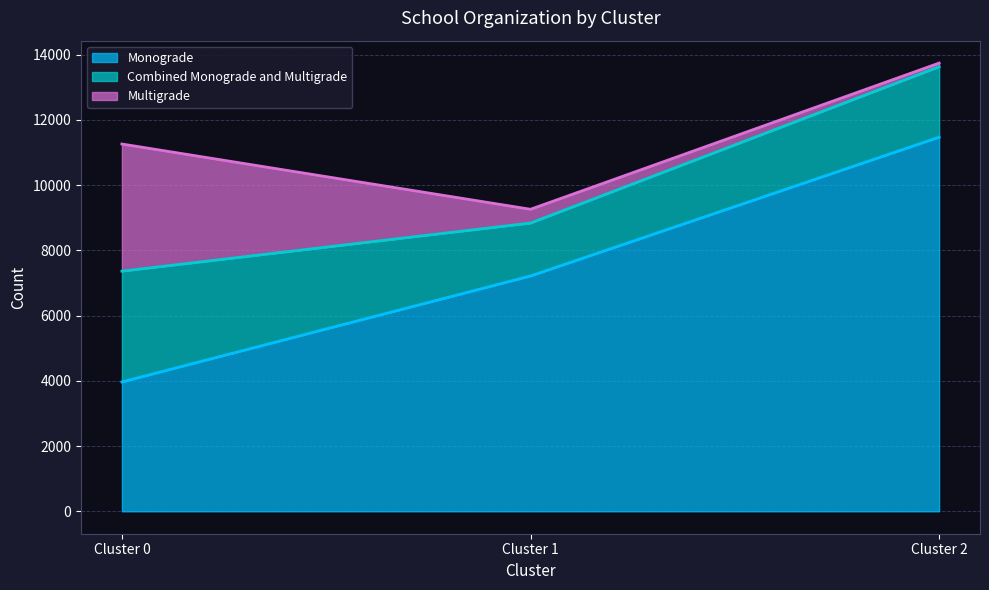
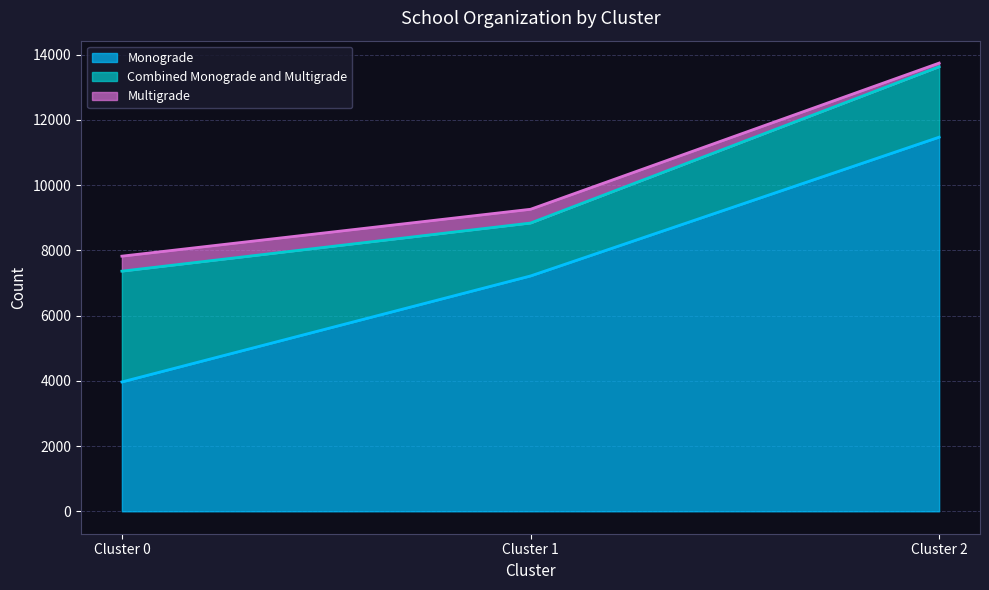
Multigrade, Cluster 0: 3900 -> 500
